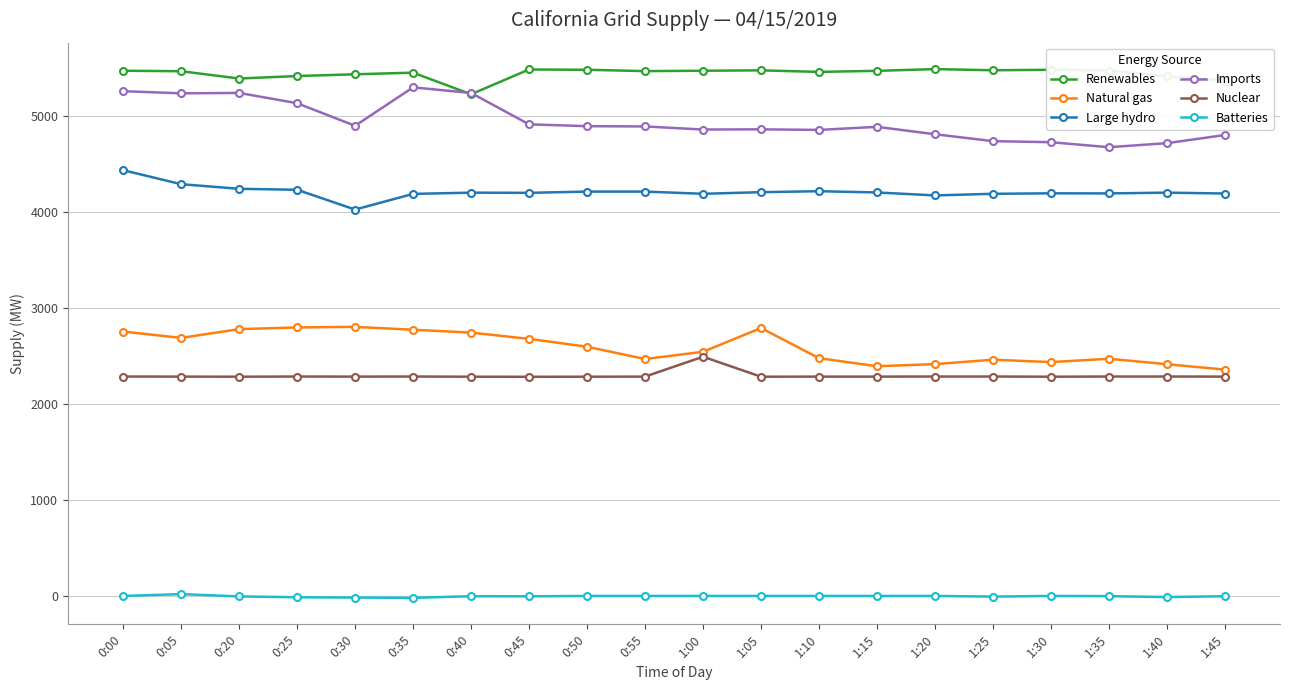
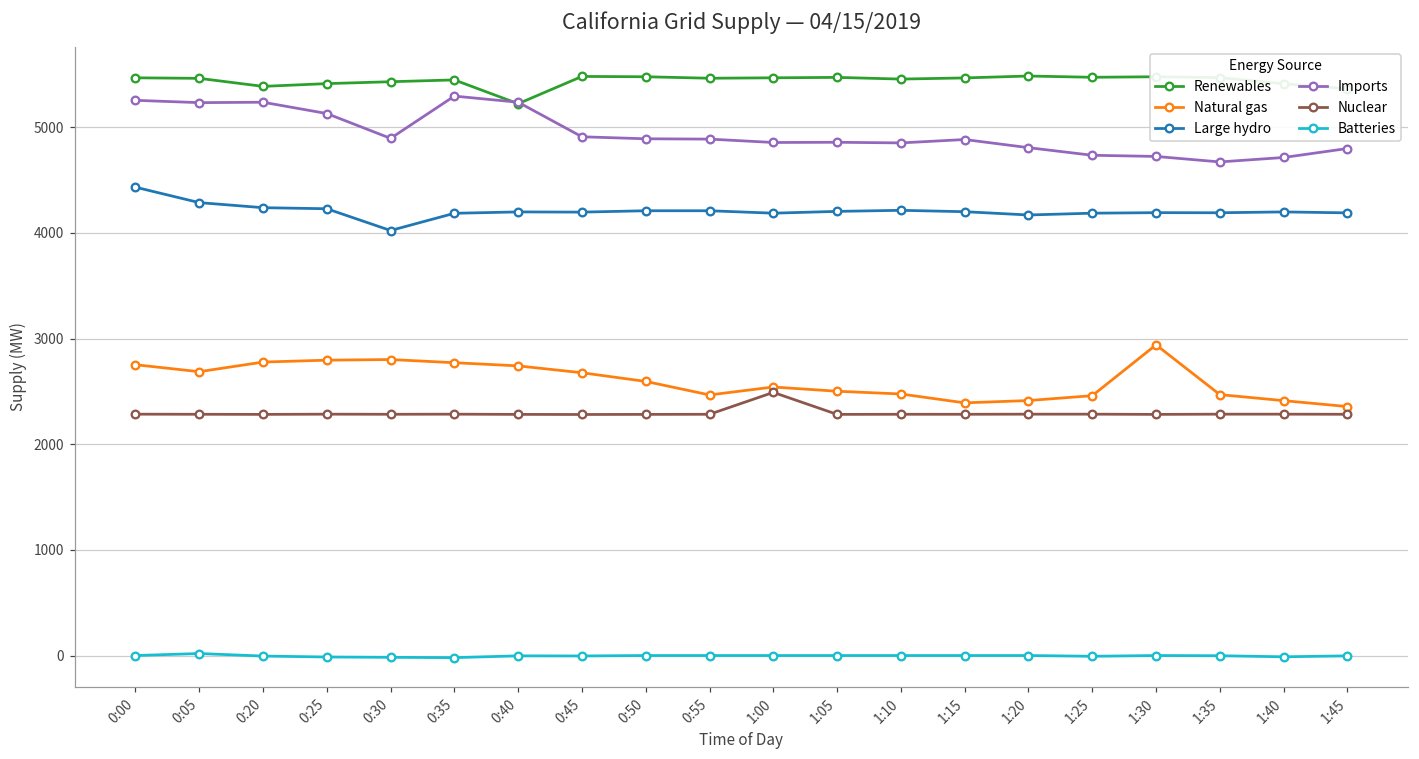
Natural gas, 1:05: 2800 -> 2500
Natural gas, 1:30: 2400 -> 2900
